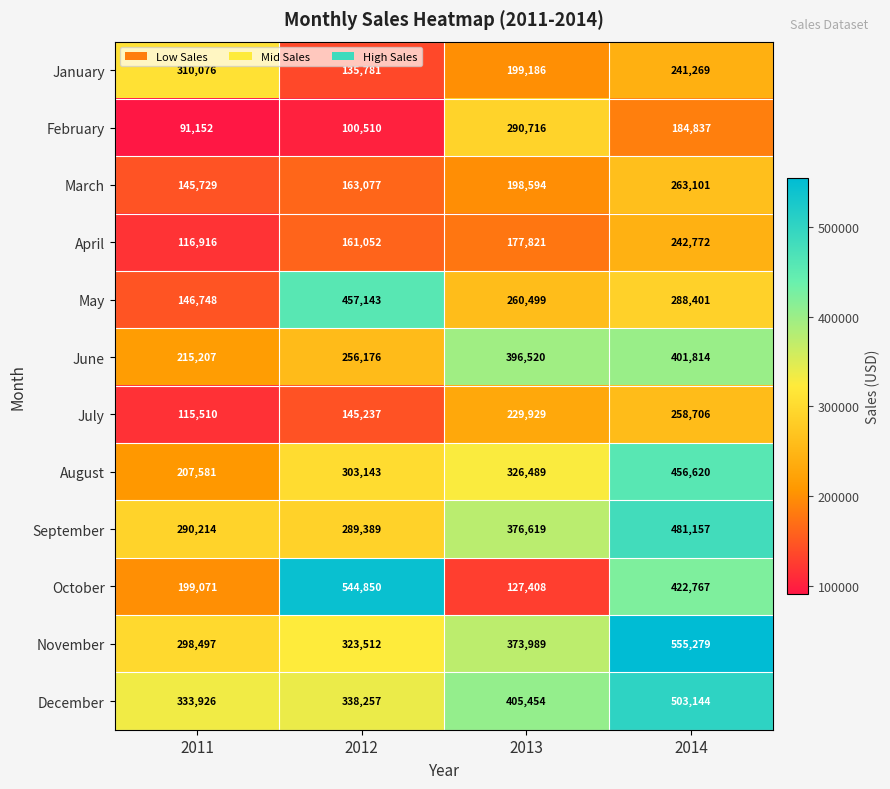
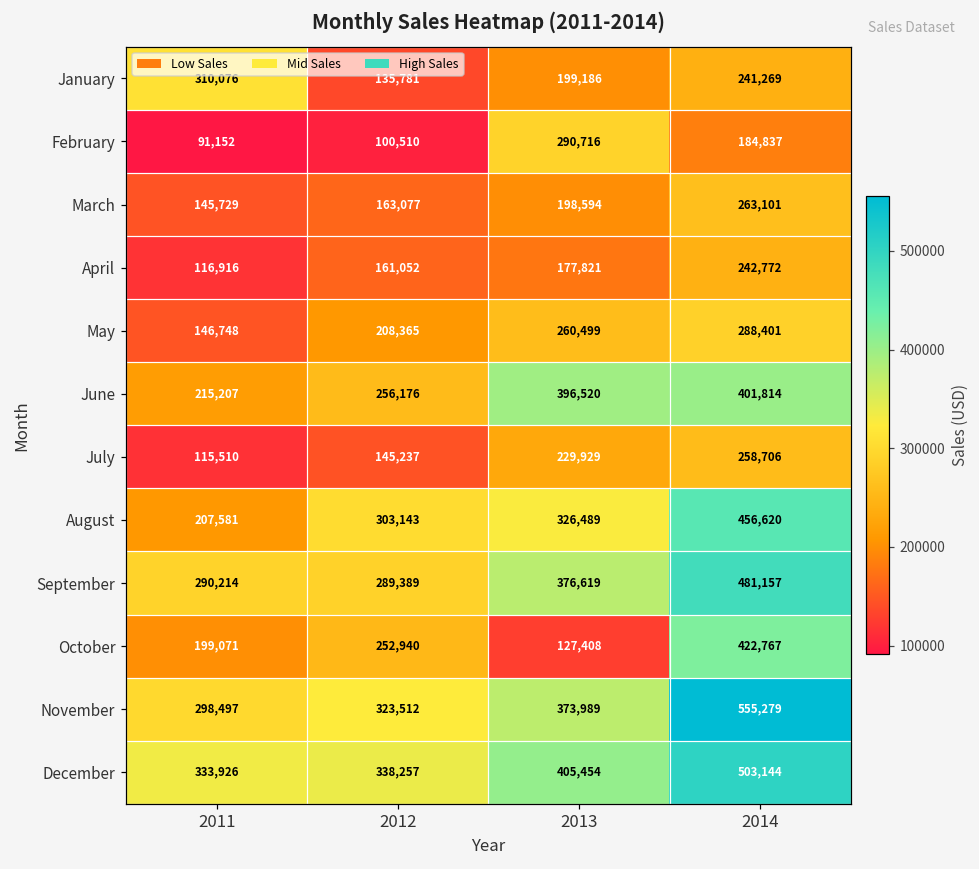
May, 2012: 457,143 -> 208,365
October, 2012: 544,850 -> 252,940
